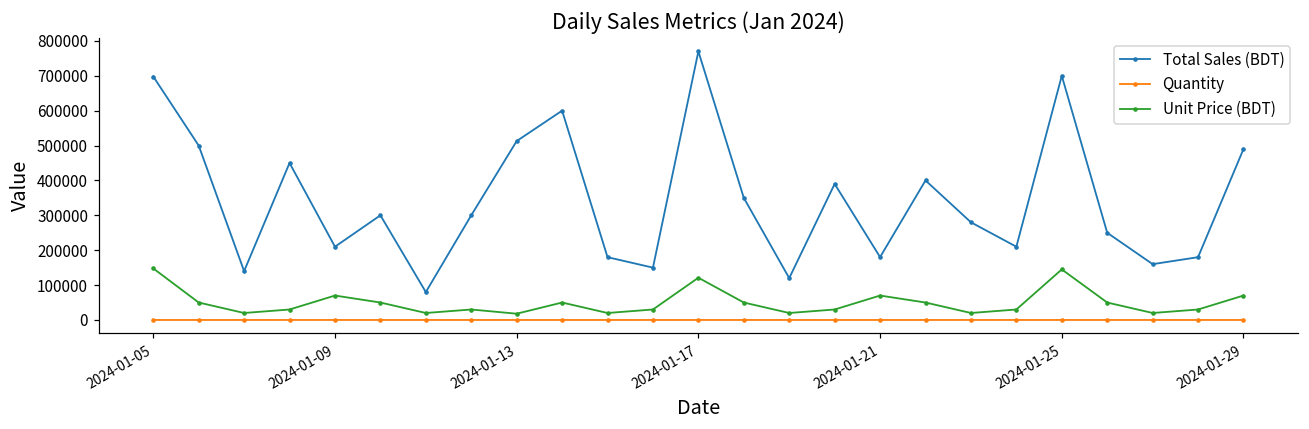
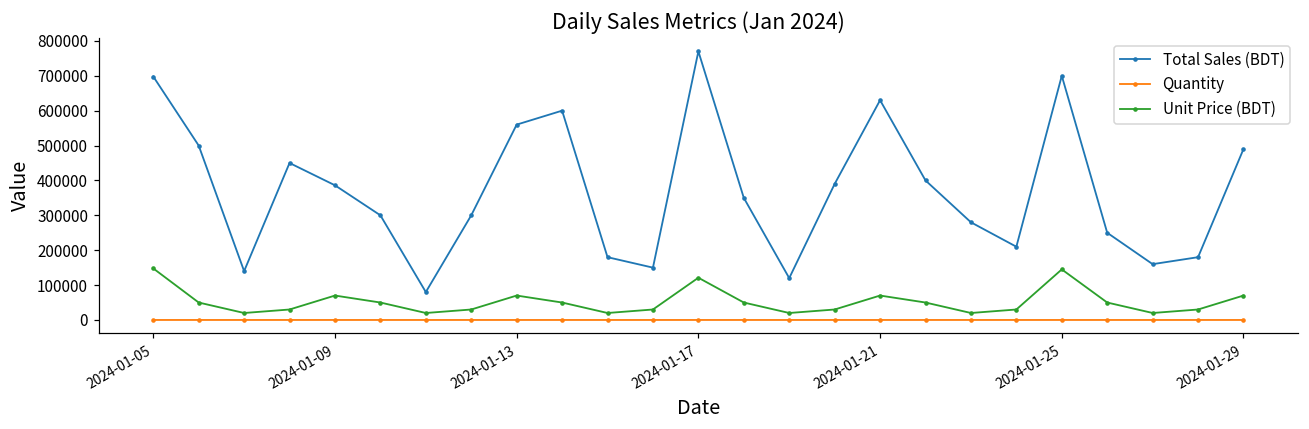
Total Sales (BDT), 2024-01-09: 210000 -> 390000
Total Sales (BDT), 2024-01-13: 510000 -> 560000
Unit Price (BDT), 2024-01-13: 20000 -> 70000
Total Sales (BDT), 2024-01-21: 180000 -> 630000
